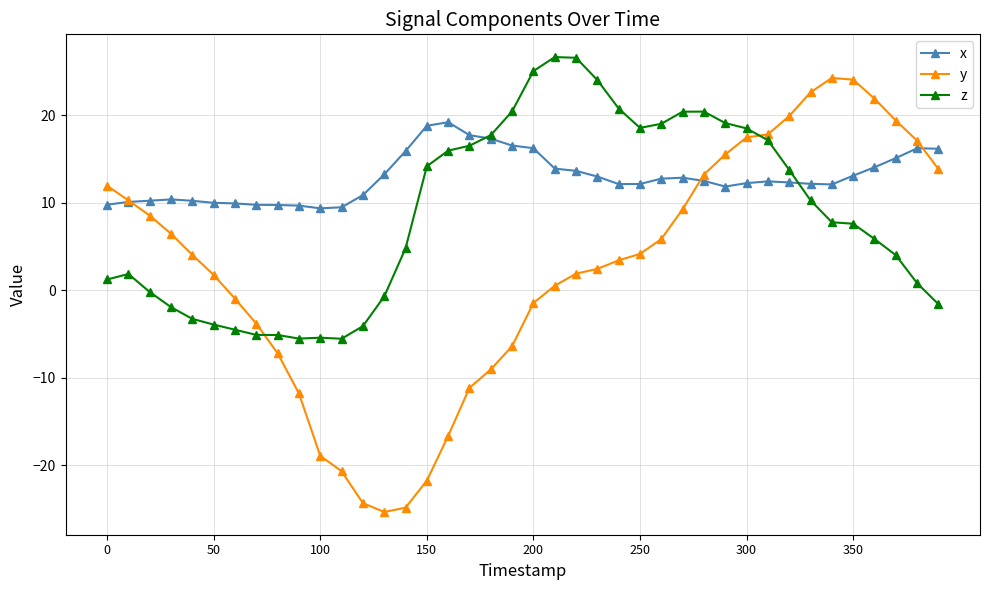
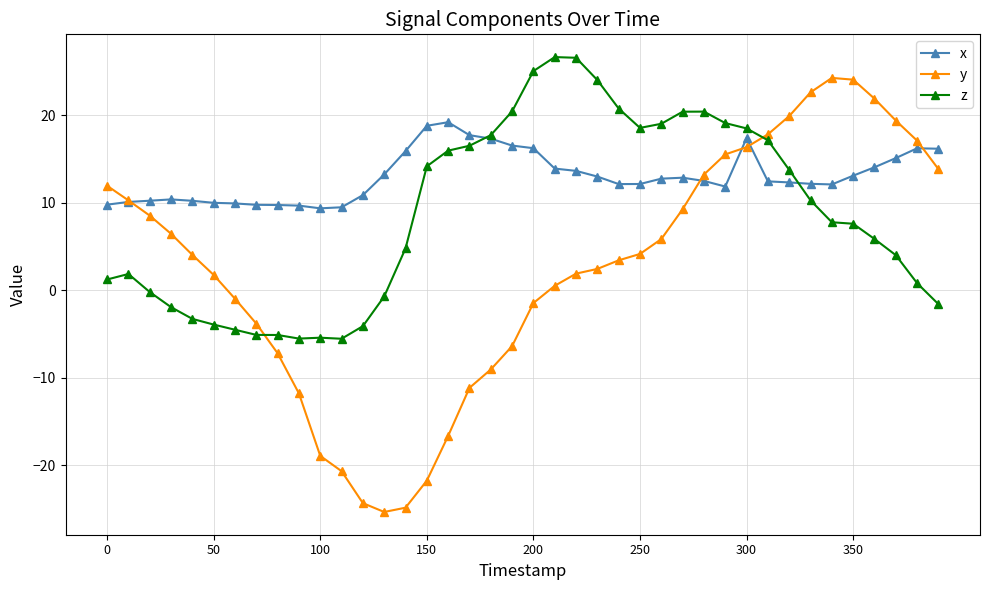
x, 300: 12 -> 17
y, 300: 17 -> 16
